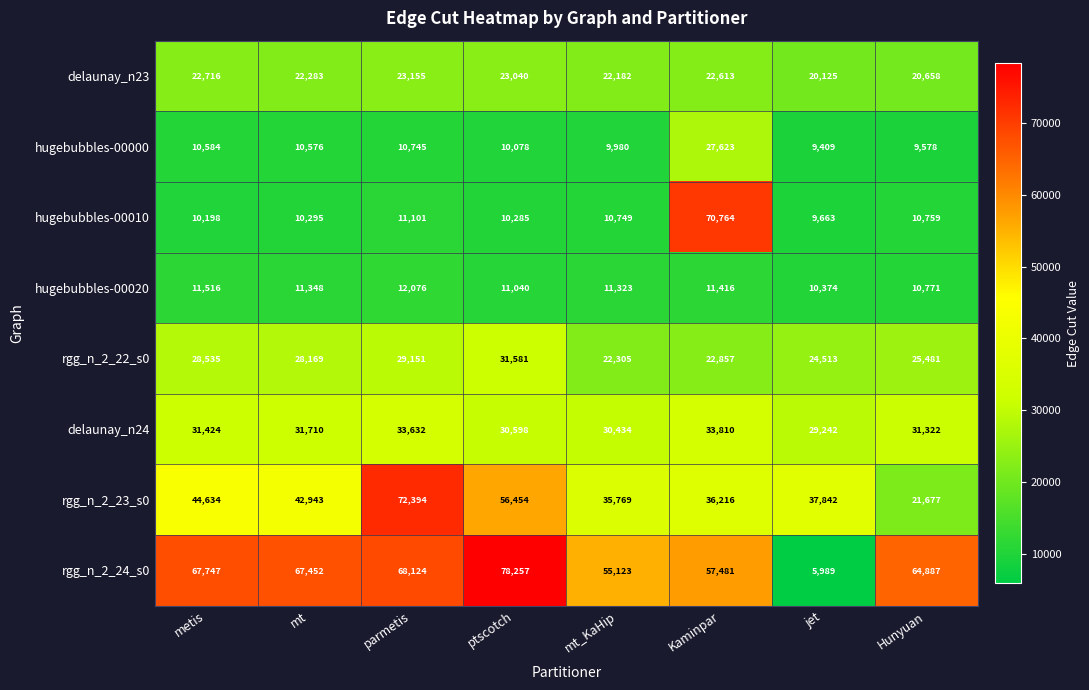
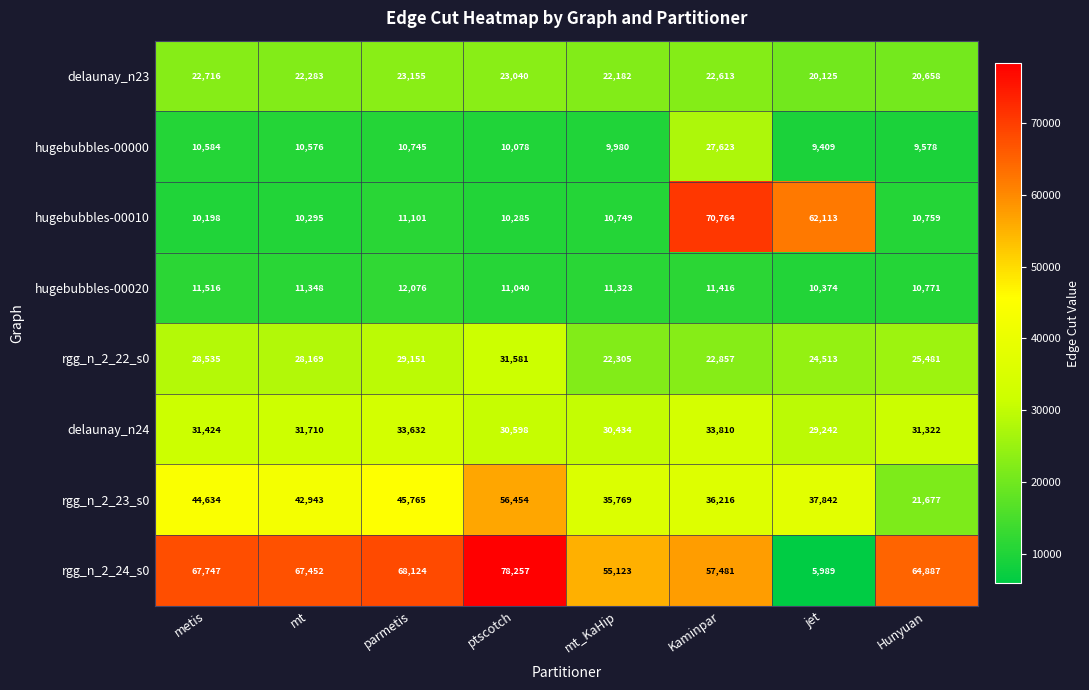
hugebubbles-00010, jet: 9,663 -> 62,113
rgg_n_2_23_s0, parmetis: 72,394 -> 45,765
